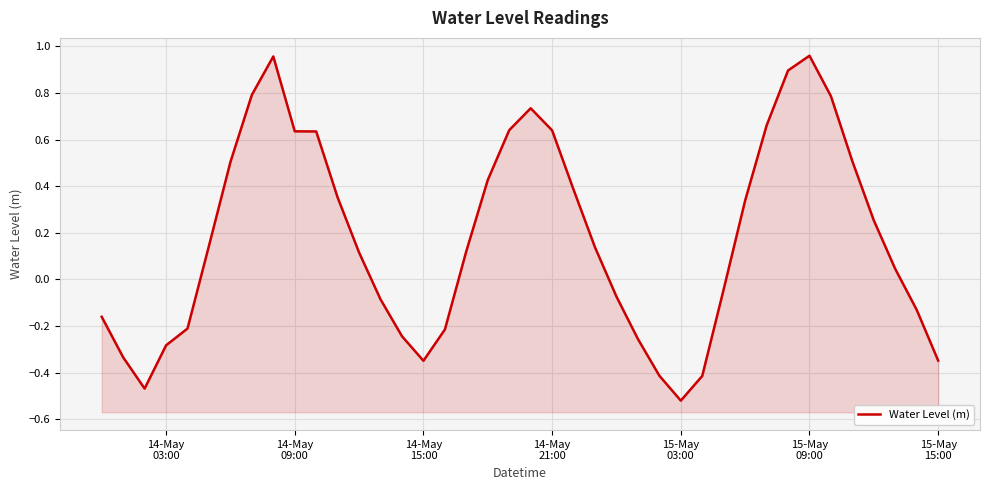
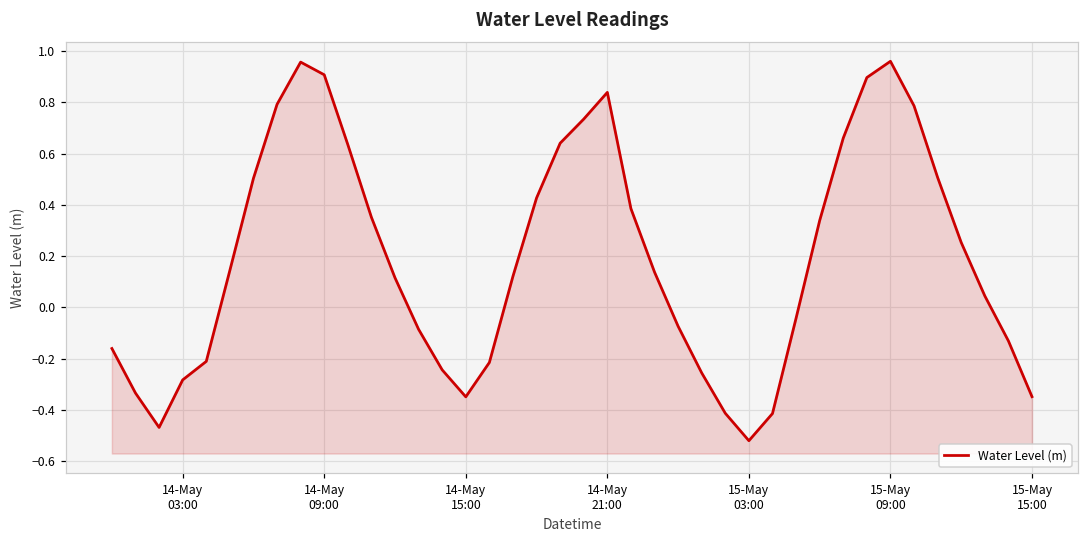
14-May 09:00: 0.64 -> 0.91
14-May 21:00: 0.64 -> 0.84
